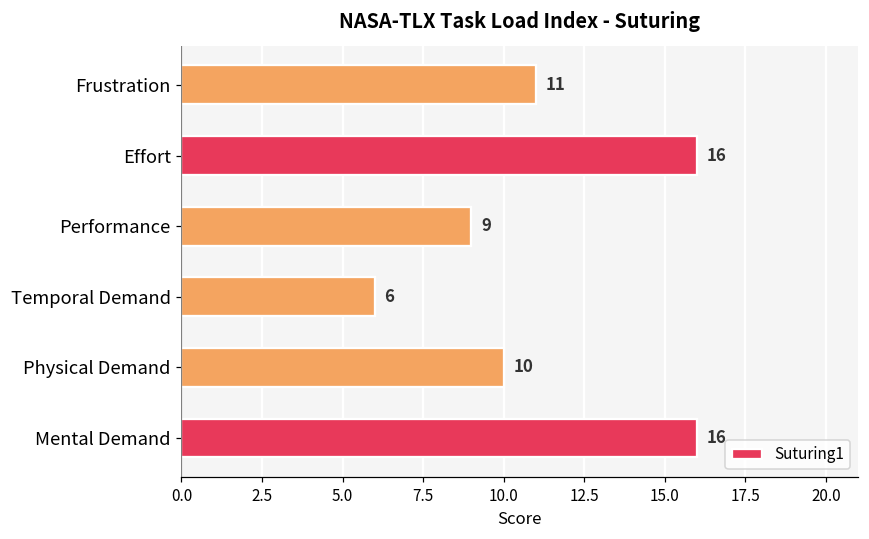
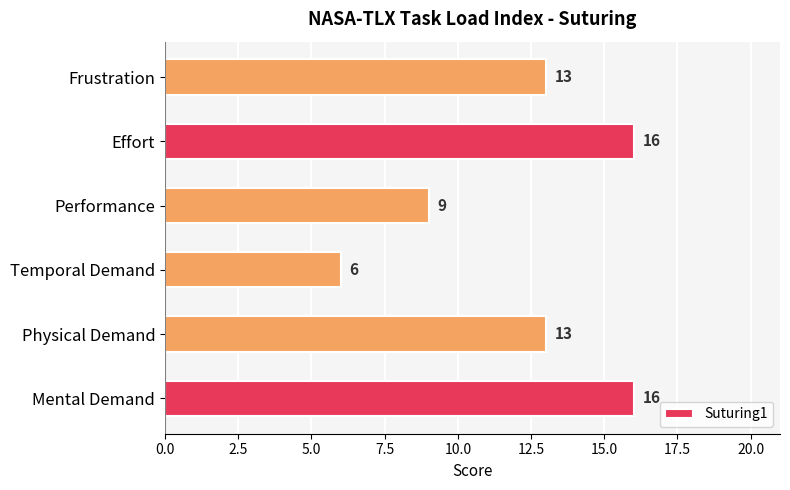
Frustration: 11 -> 13
Physical Demand: 10 -> 13
